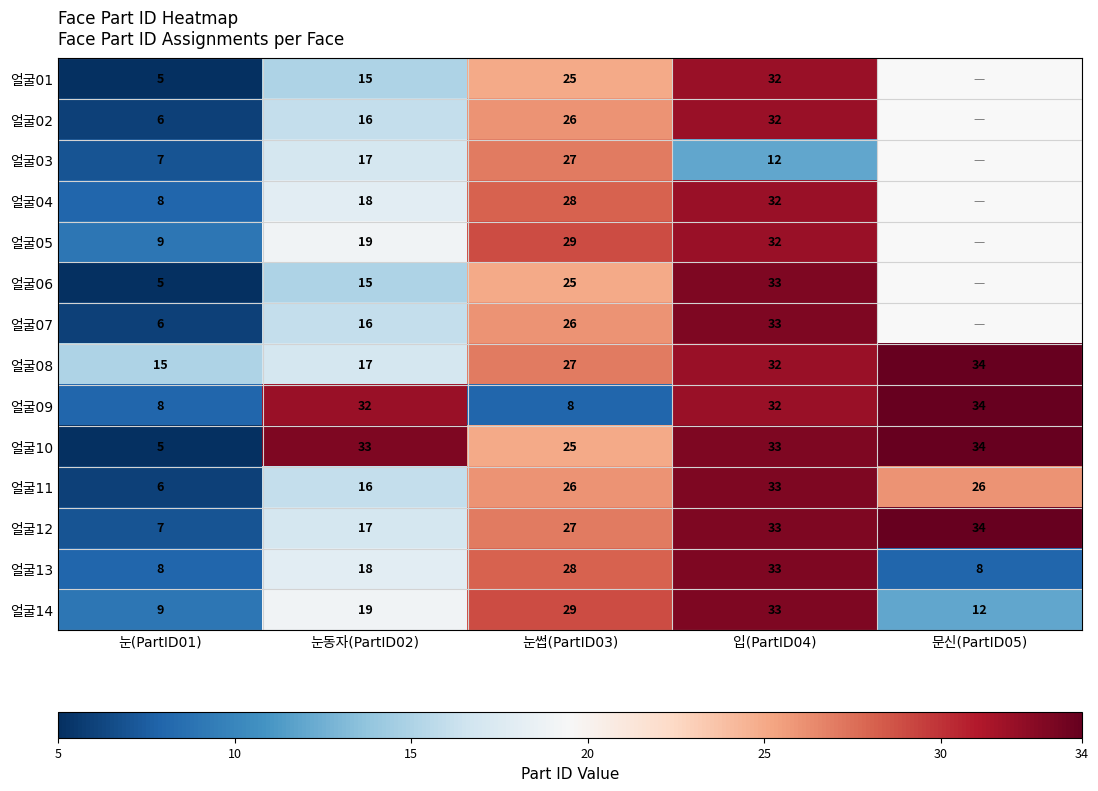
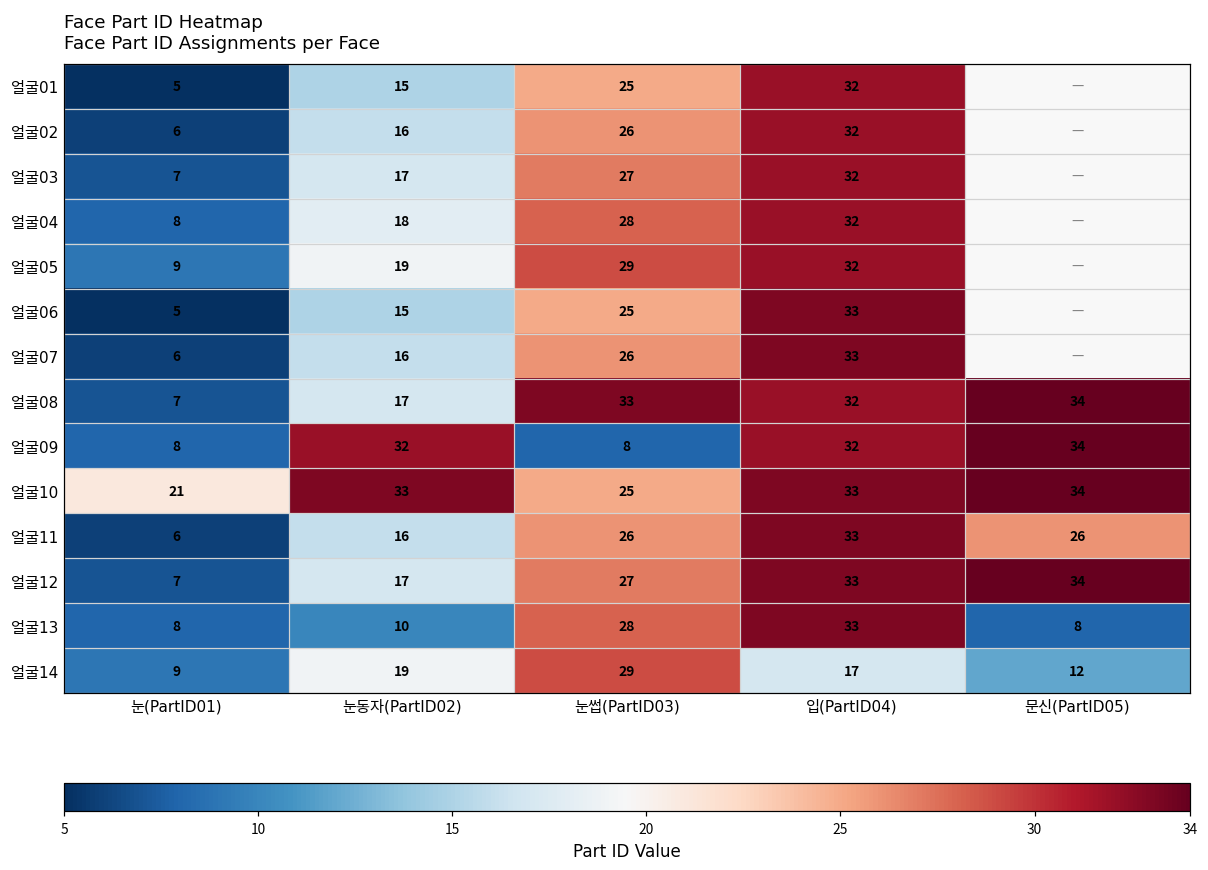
얼굴03, 입(PartID04): 12 -> 32
얼굴08, 눈(PartID01): 15 -> 7
얼굴08, 눈썹(PartID03): 27 -> 33
얼굴10, 눈(PartID01): 5 -> 21
얼굴13, 눈동자(PartID02): 18 -> 10
얼굴14, 입(PartID04): 33 -> 17
